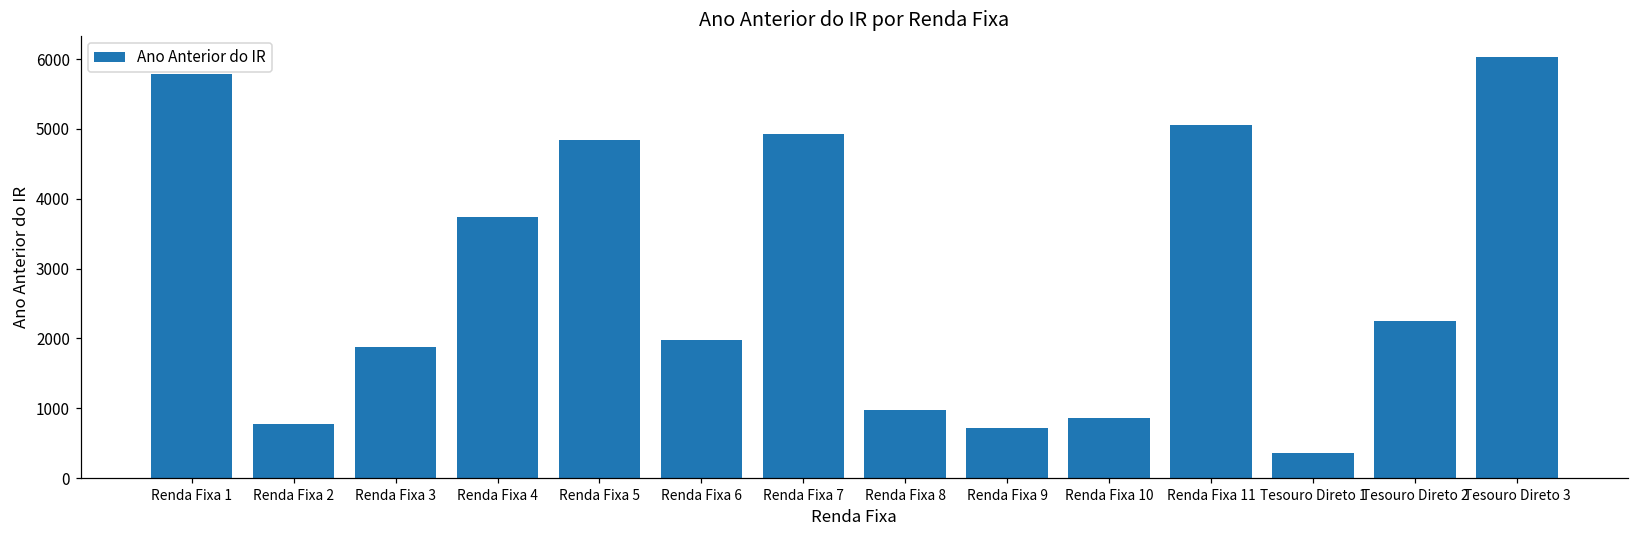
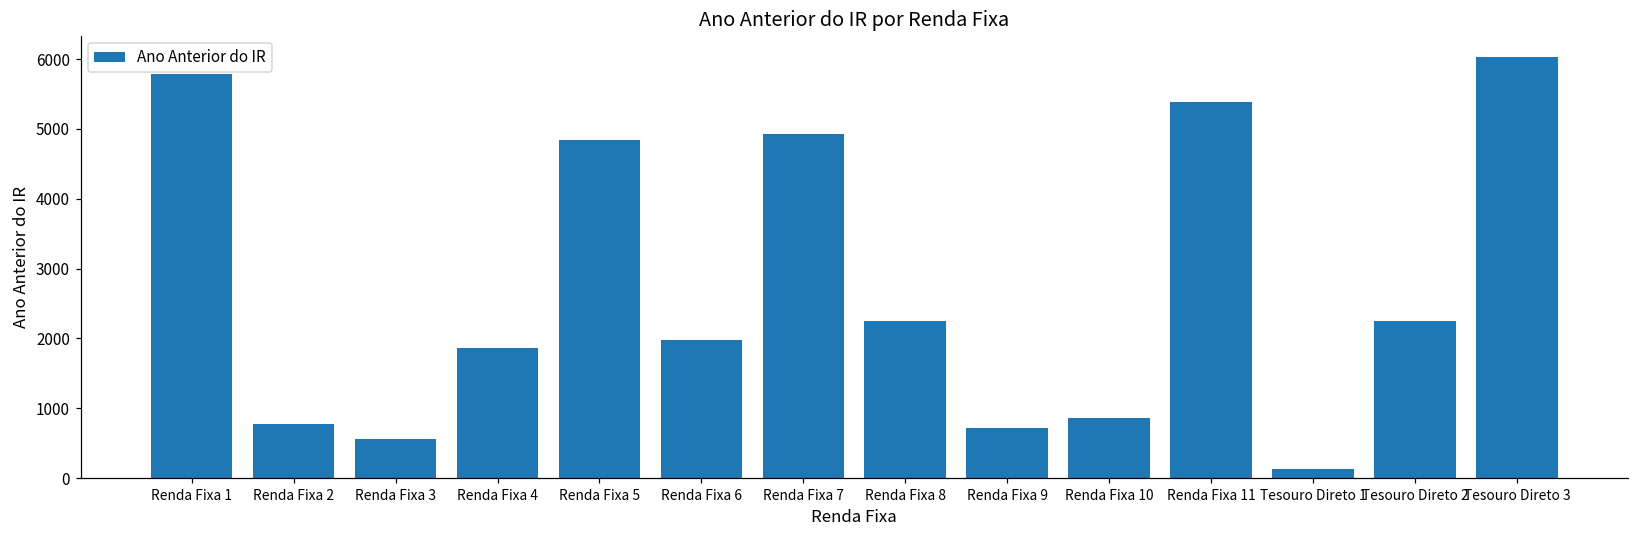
Renda Fixa 3: 1900 -> 600
Renda Fixa 4: 3700 -> 1900
Renda Fixa 8: 1000 -> 2200
Renda Fixa 11: 5100 -> 5400
Tesouro Direto 1: 400 -> 100
